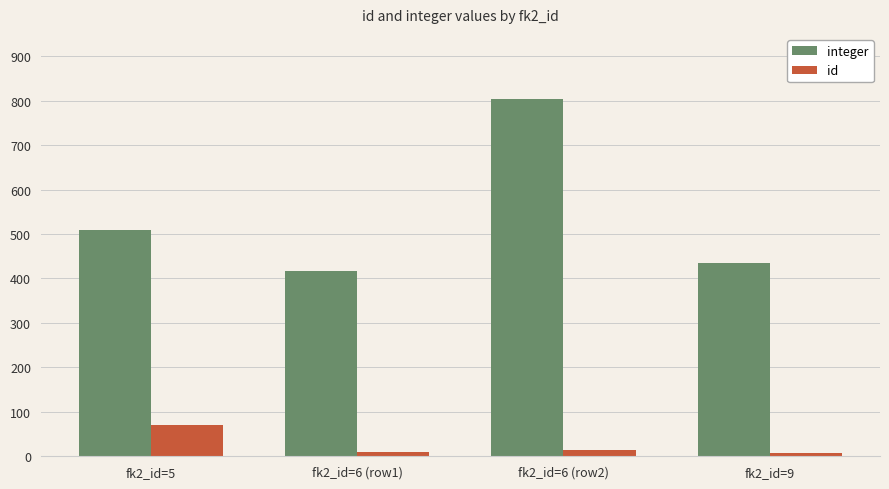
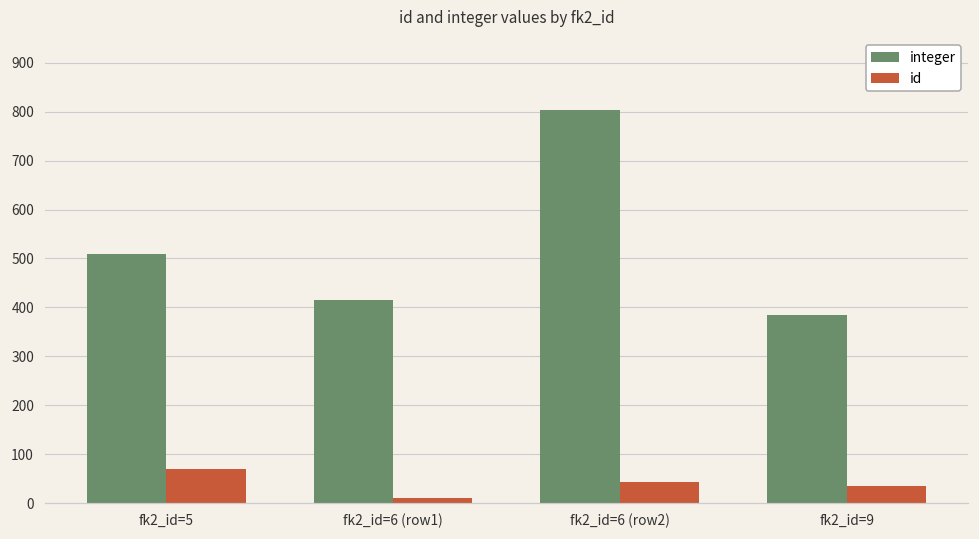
id, fk2_id=6 (row2): 10 -> 40
integer, fk2_id=9: 440 -> 380
id, fk2_id=9: 10 -> 40
